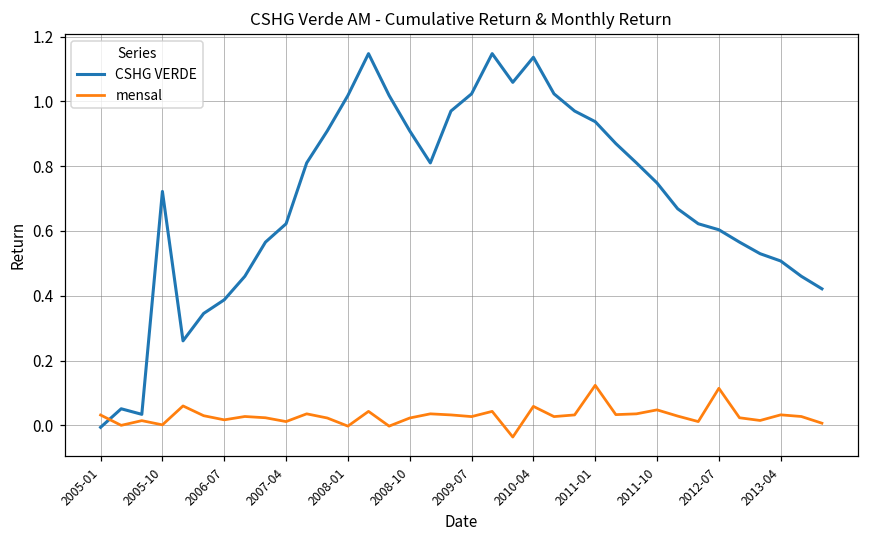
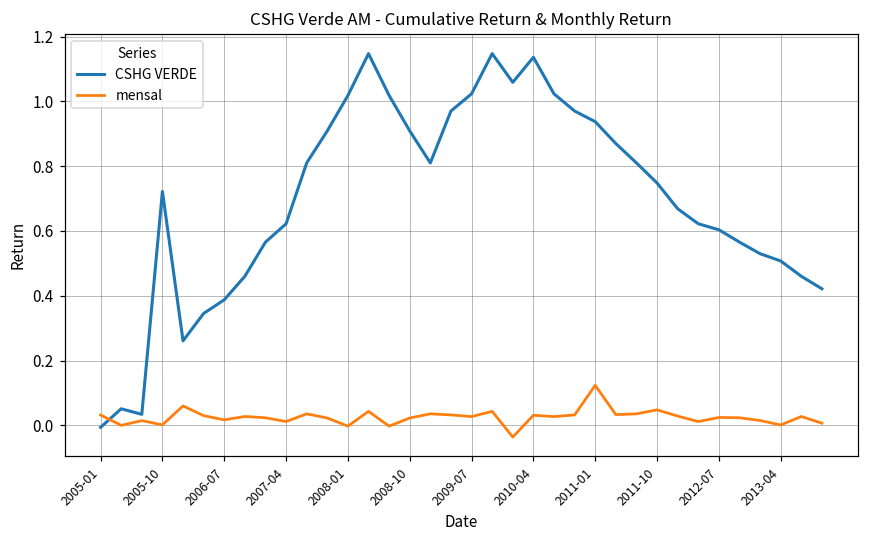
mensal, 2010-04: 0.06 -> 0.03
mensal, 2012-07: 0.11 -> 0.02
mensal, 2013-04: 0.03 -> 0.00
